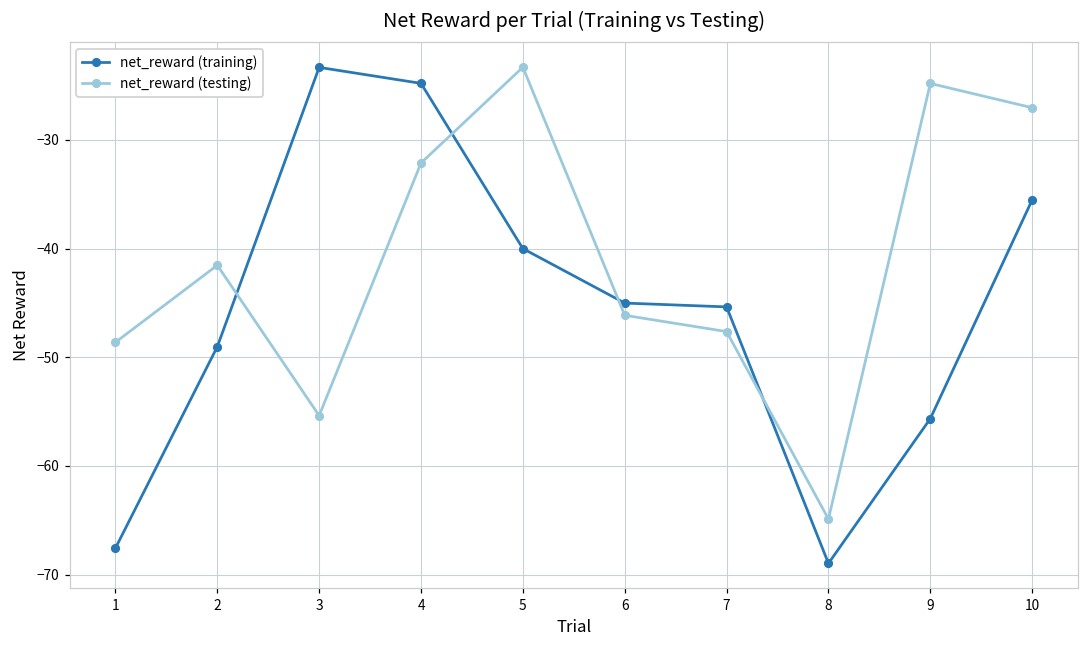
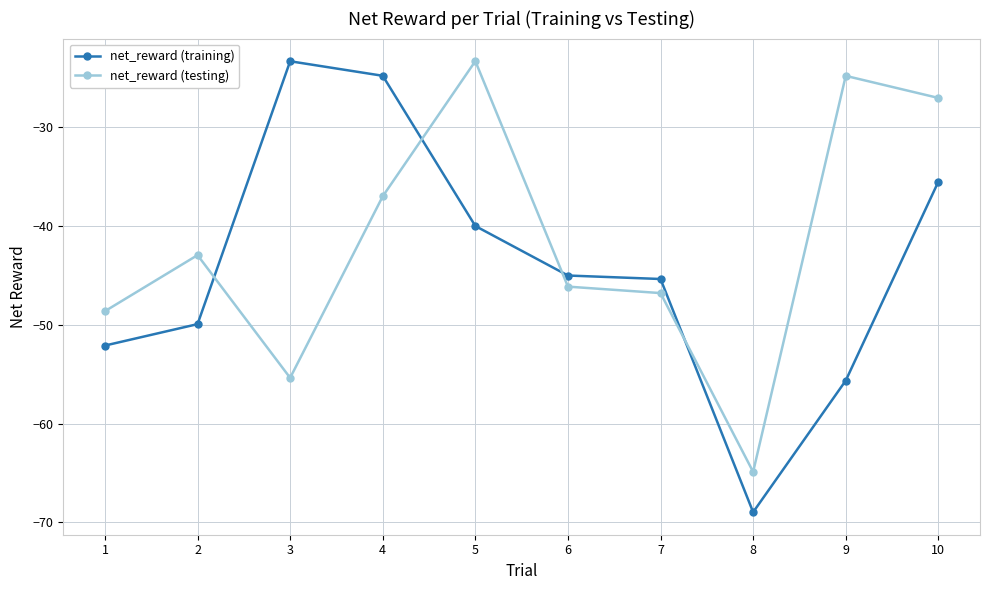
net_reward (training), 1: -68 -> -52
net_reward (training), 2: -49 -> -50
net_reward (testing), 2: -42 -> -43
net_reward (testing), 4: -32 -> -37
net_reward (testing), 7: -48 -> -47
